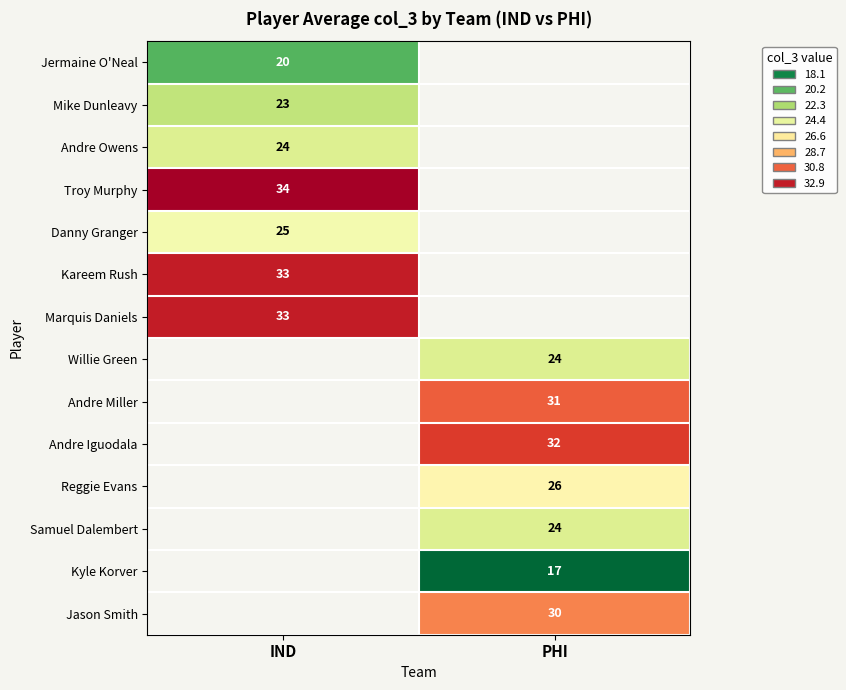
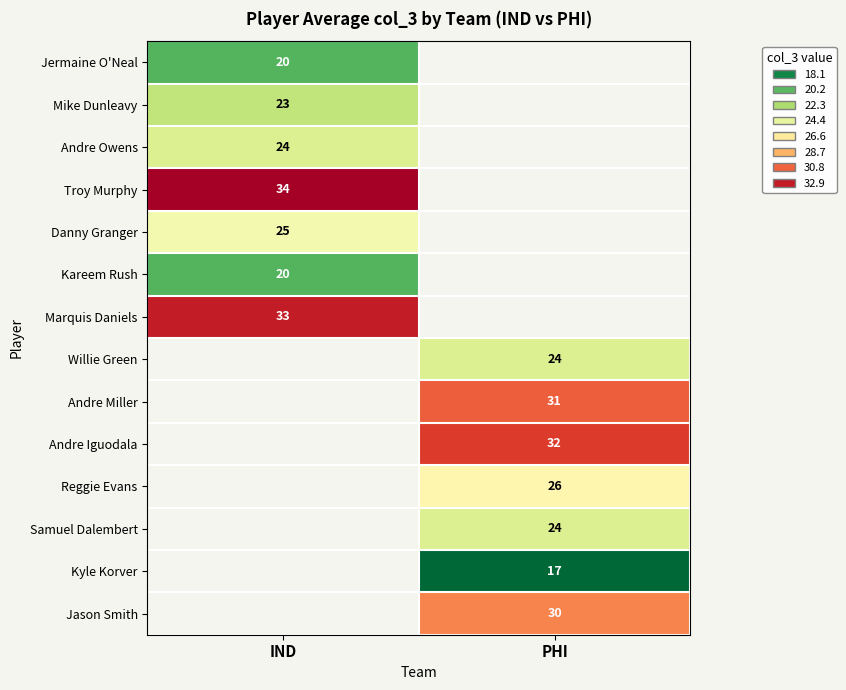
Kareem Rush, IND: 33 -> 20
